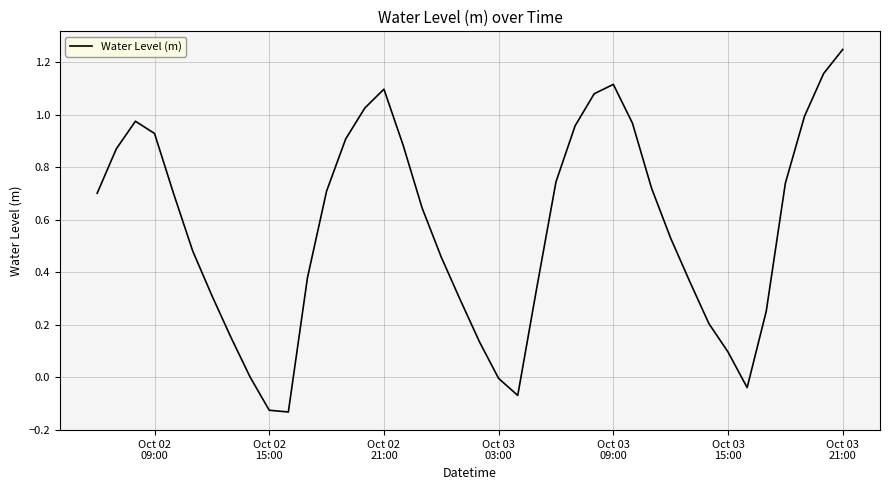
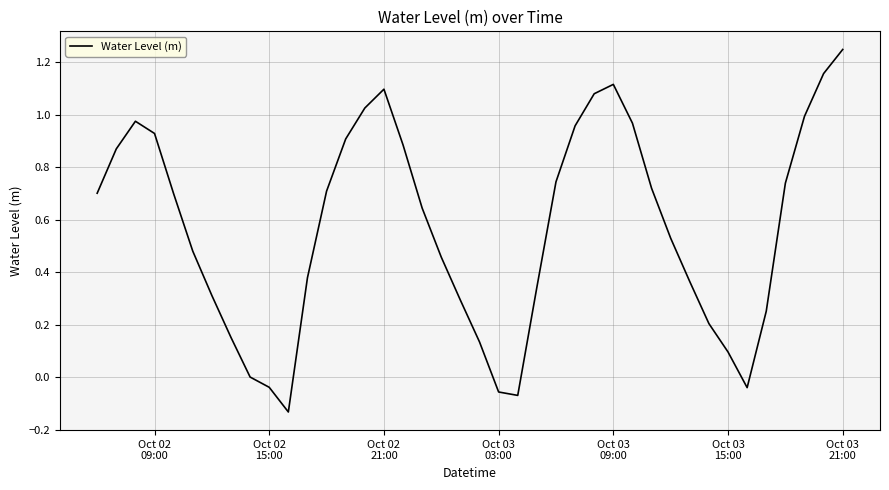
Oct 02 15:00: -0.13 -> -0.04
Oct 03 03:00: -0.01 -> -0.06
